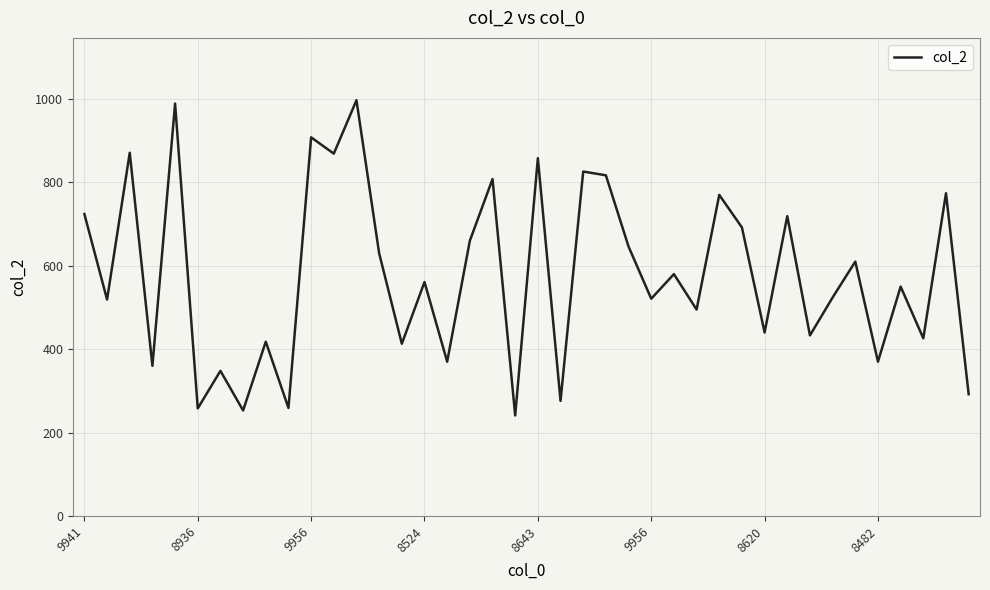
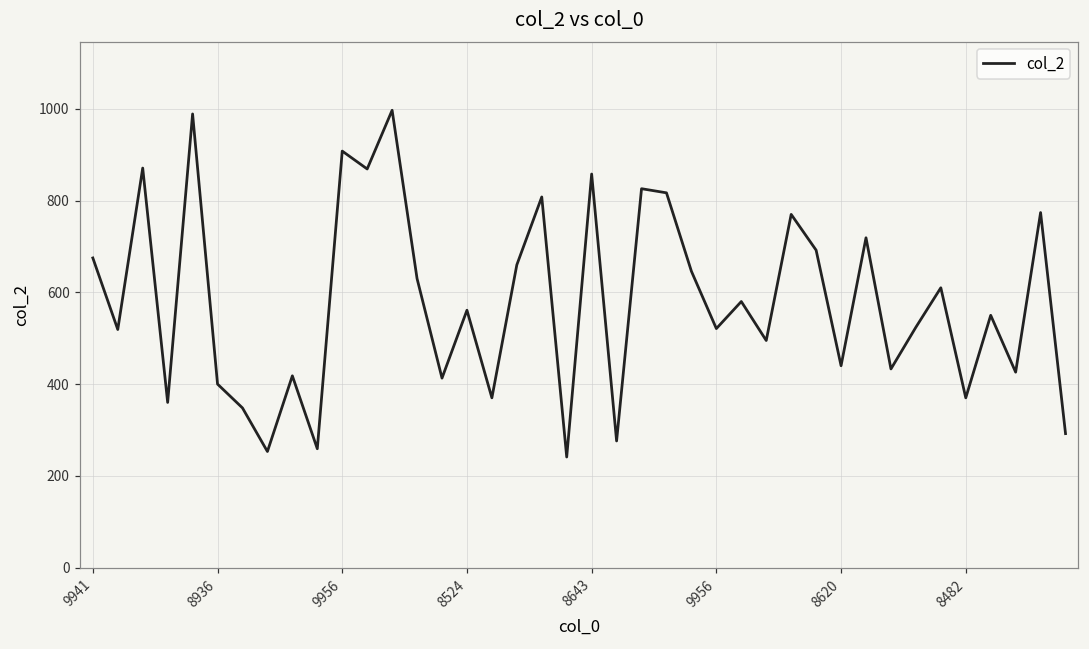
9941: 720 -> 680
8936: 260 -> 400
